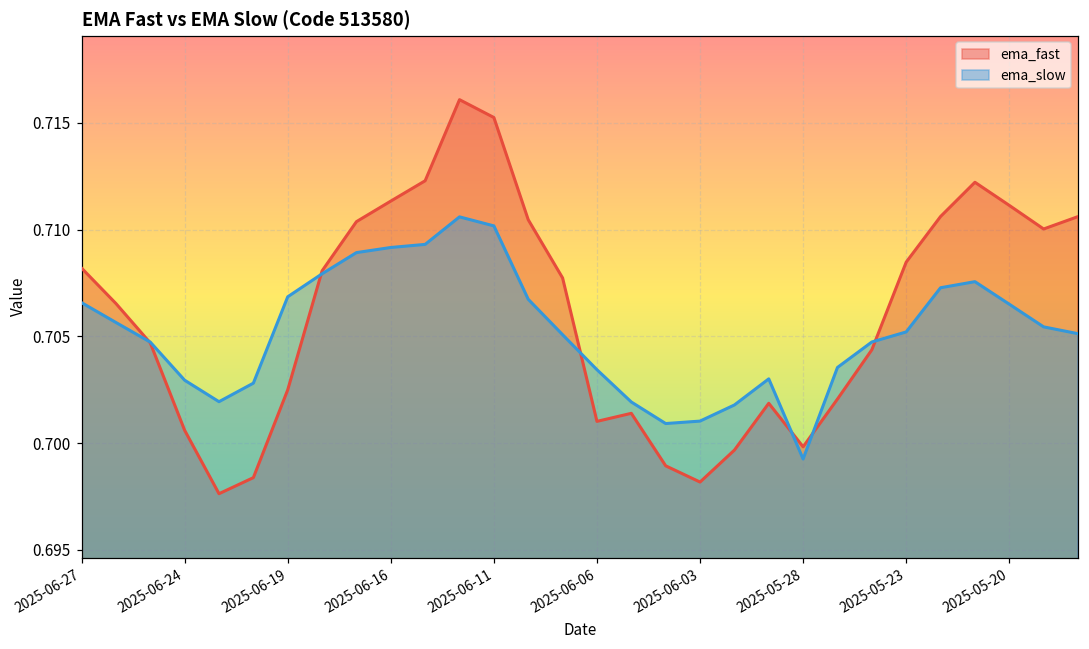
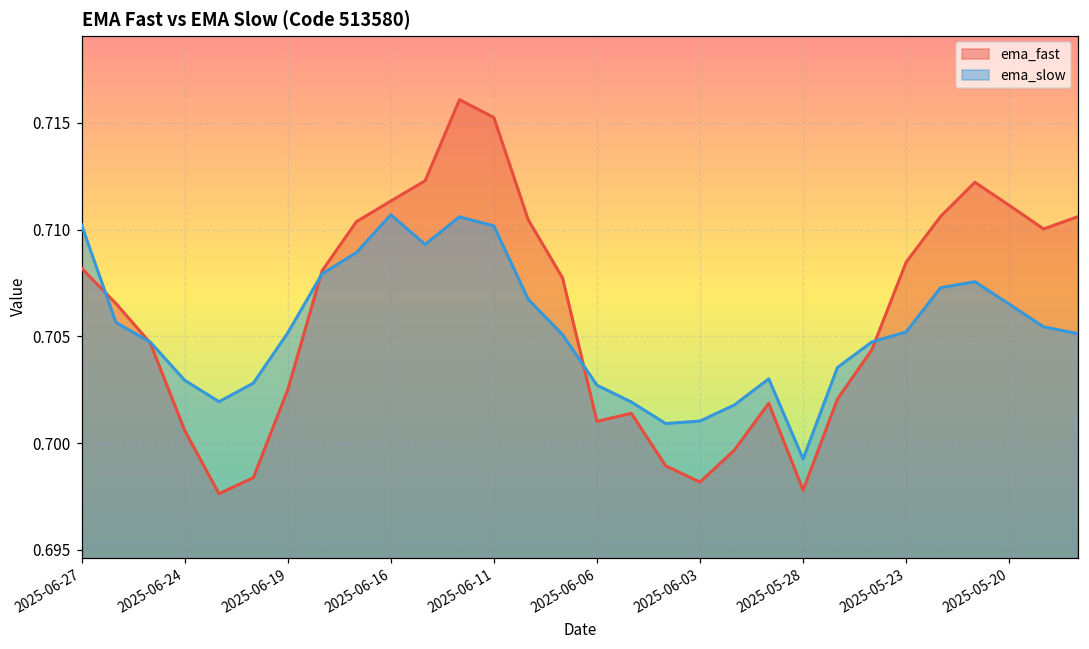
ema_slow, 2025-06-27: 0.7066 -> 0.7102
ema_slow, 2025-06-19: 0.7069 -> 0.7052
ema_slow, 2025-06-16: 0.7092 -> 0.7107
ema_slow, 2025-06-06: 0.7034 -> 0.7027
ema_fast, 2025-05-28: 0.6998 -> 0.6978
